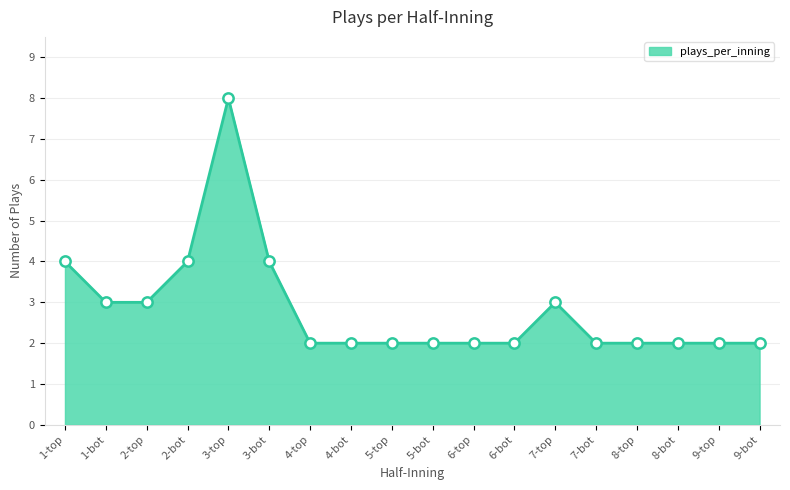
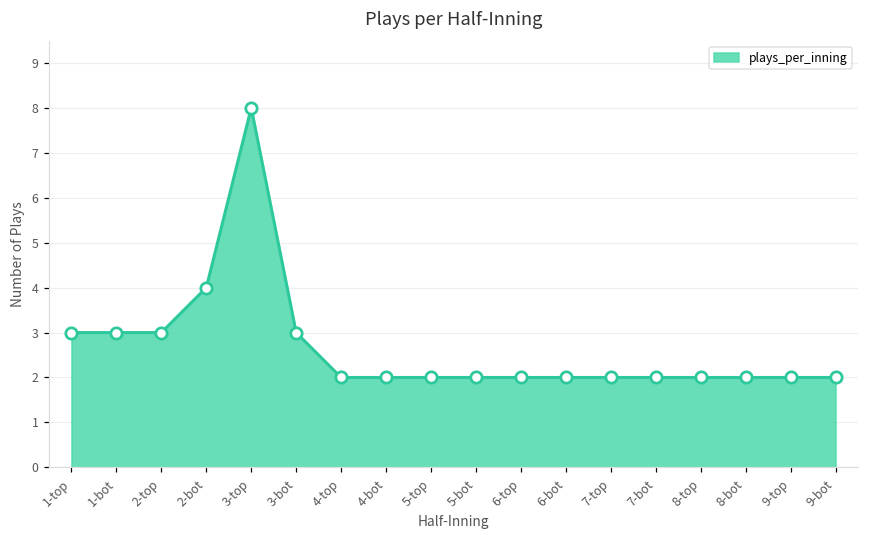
1-top: 4 -> 3
3-bot: 4 -> 3
7-top: 3 -> 2
